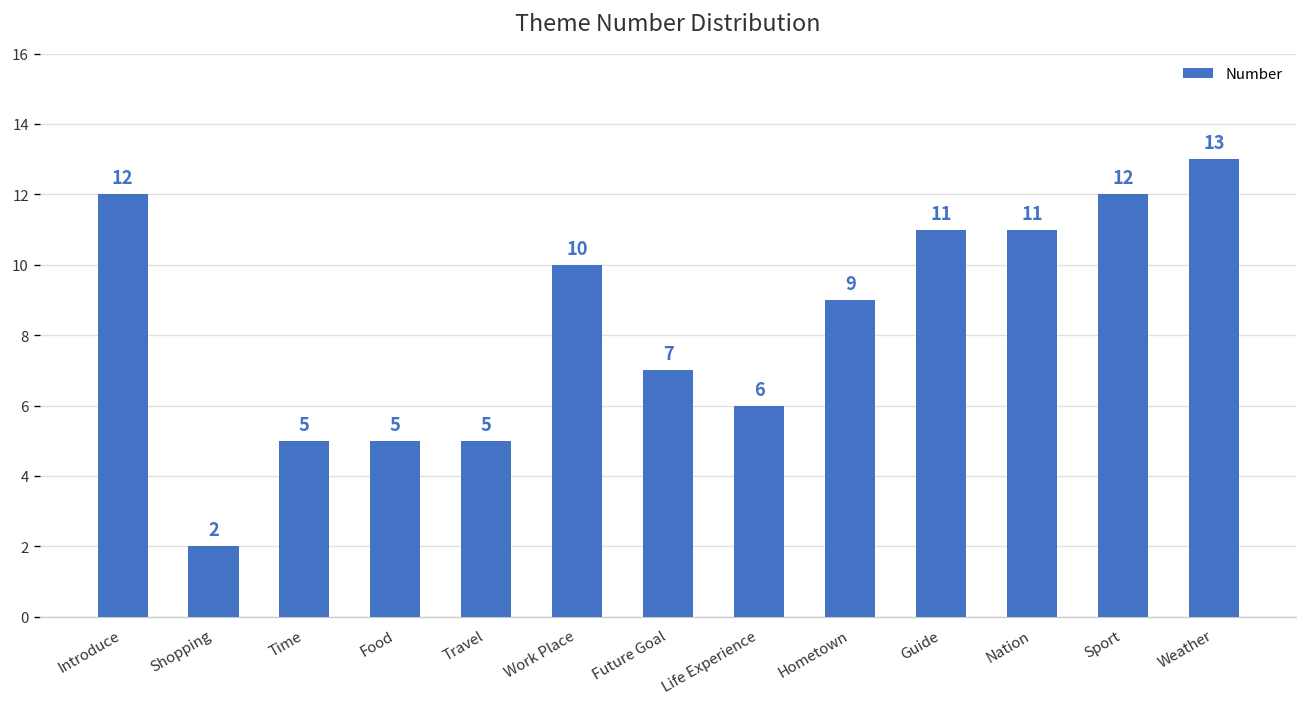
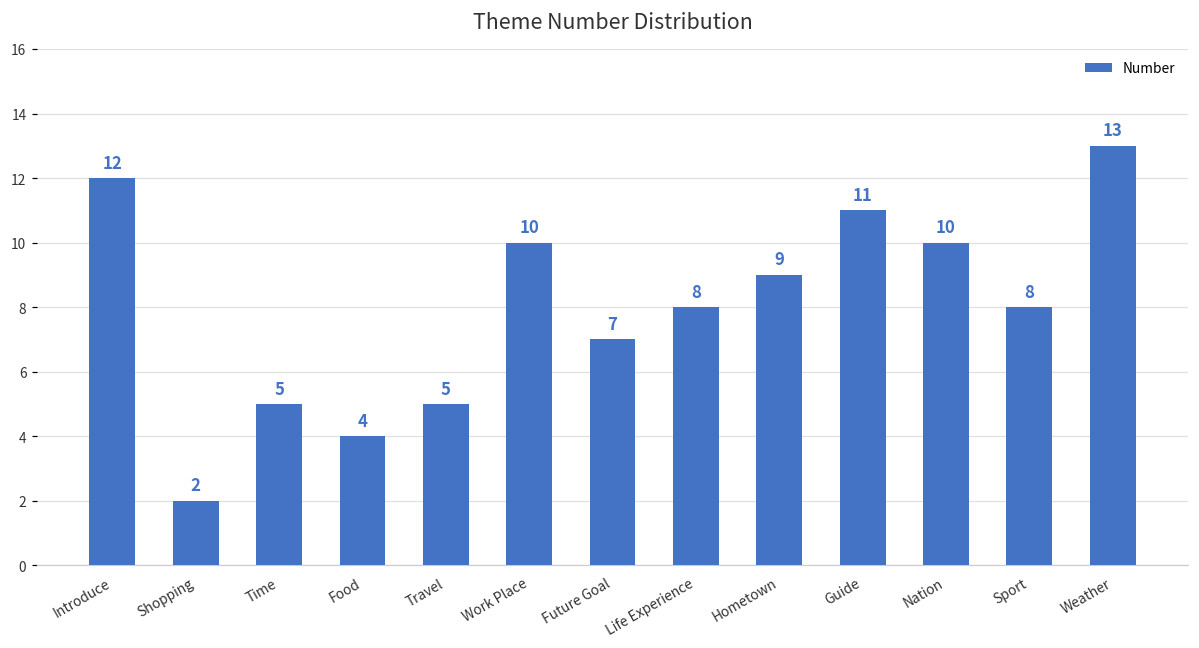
Food: 5 -> 4
Life Experience: 6 -> 8
Nation: 11 -> 10
Sport: 12 -> 8
